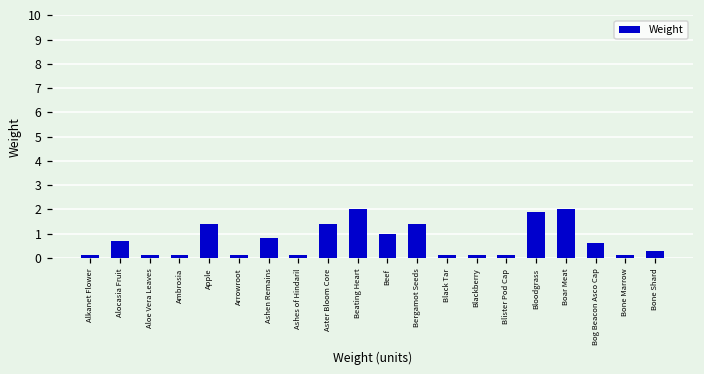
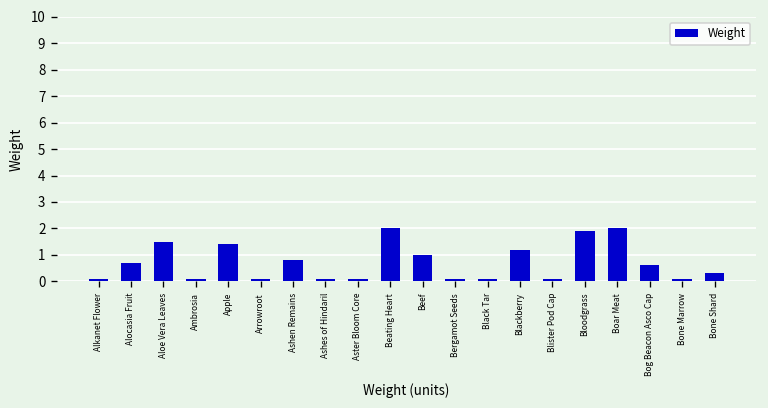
Aloe Vera Leaves: 0.1 -> 1.5
Aster Bloom Core: 1.4 -> 0.1
Bergamot Seeds: 1.4 -> 0.1
Blackberry: 0.1 -> 1.2
